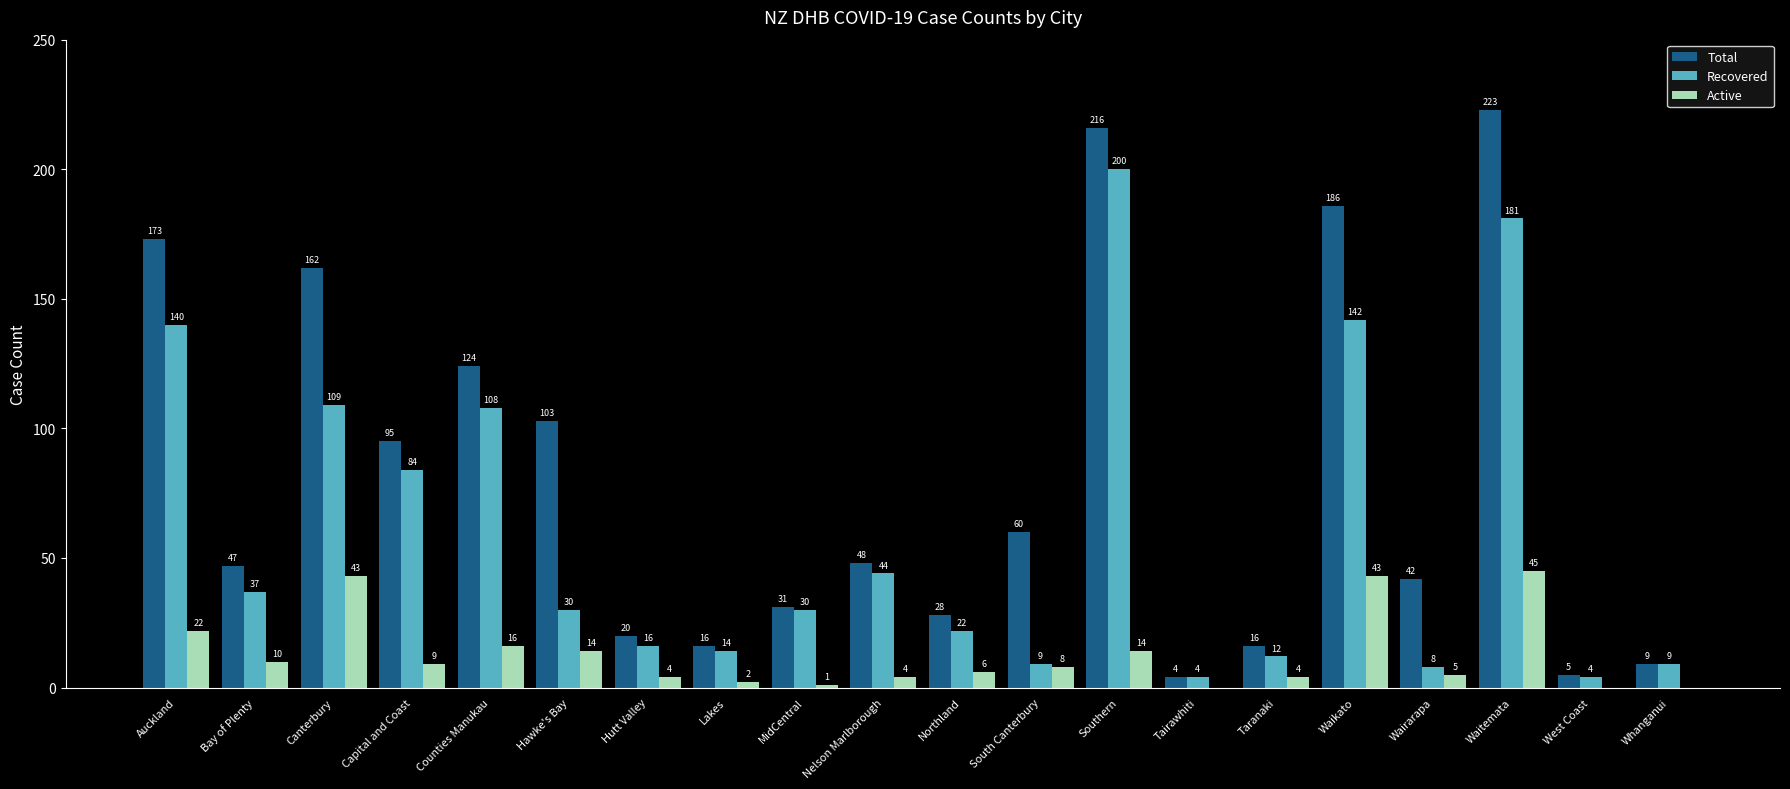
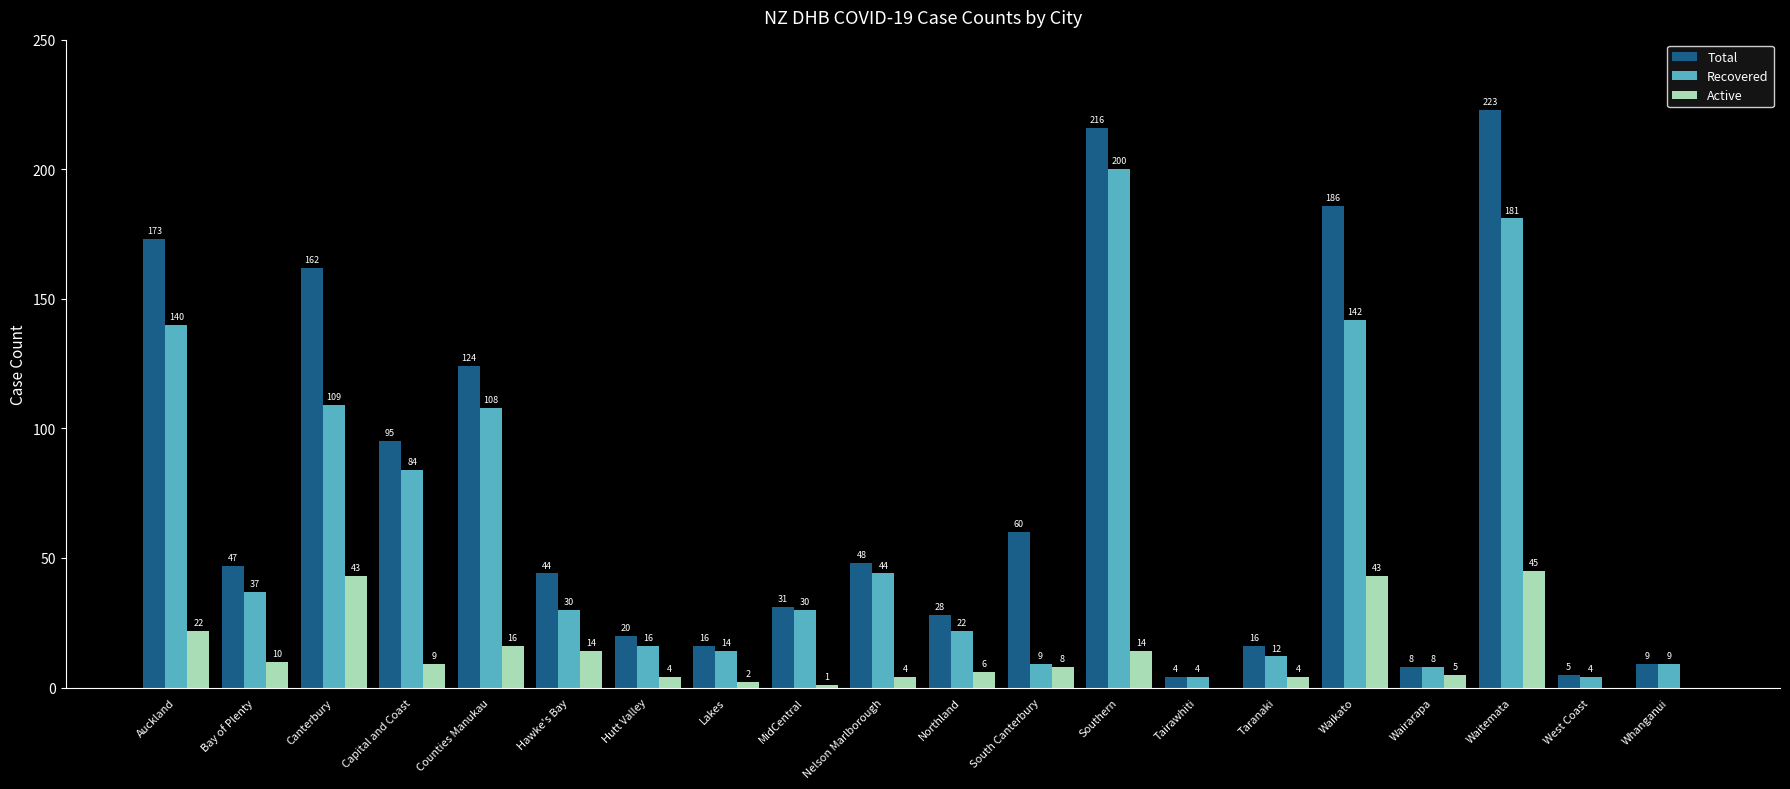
Total, Hawke's Bay: 103 -> 44
Total, Wairarapa: 42 -> 8
